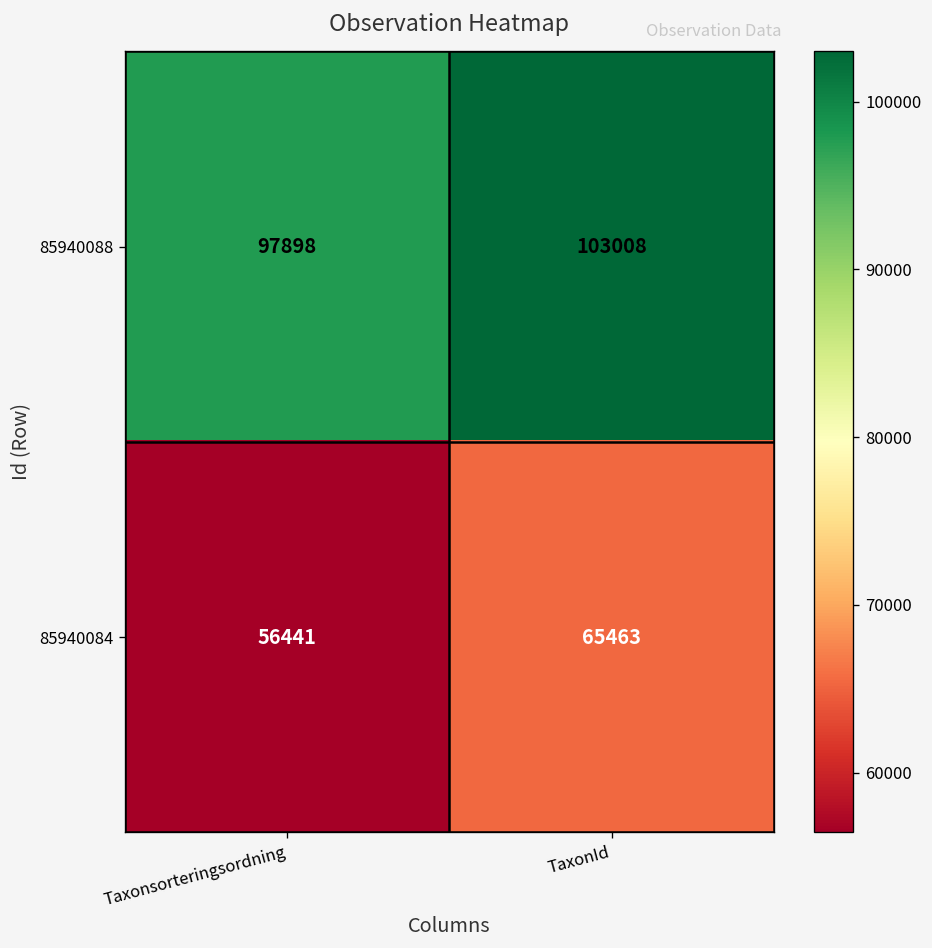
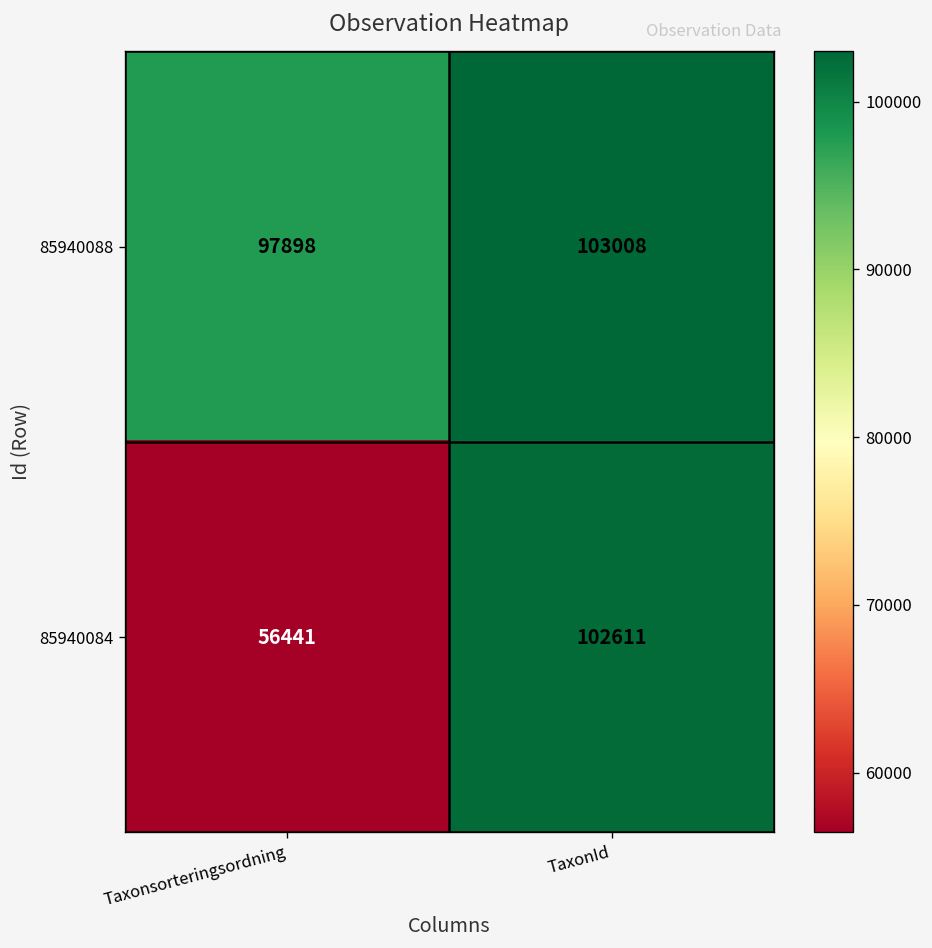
85940084, TaxonId: 65463 -> 102611
